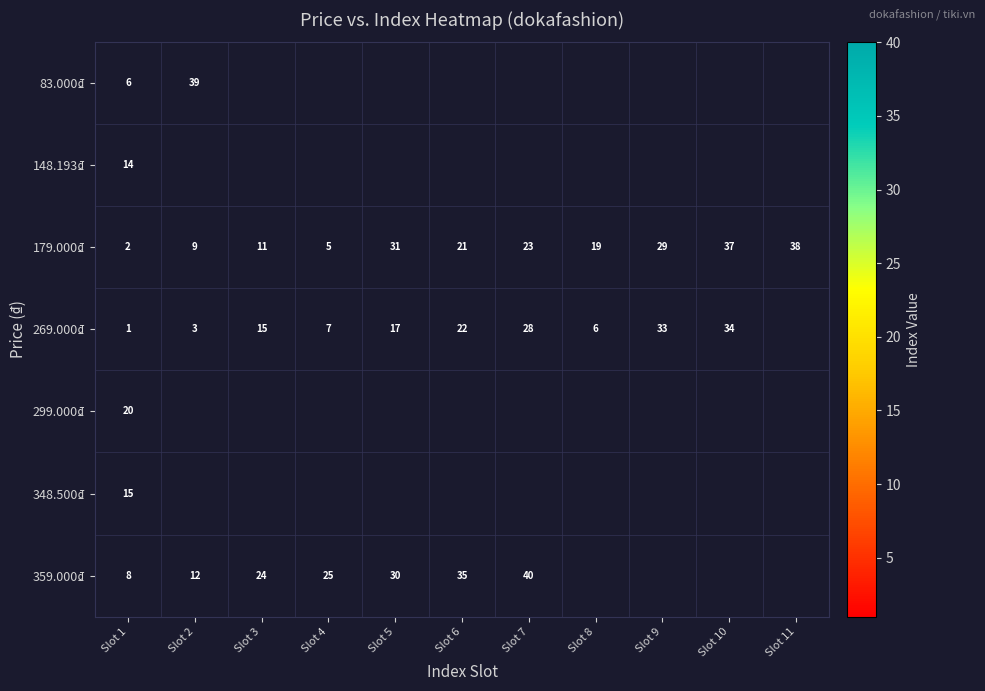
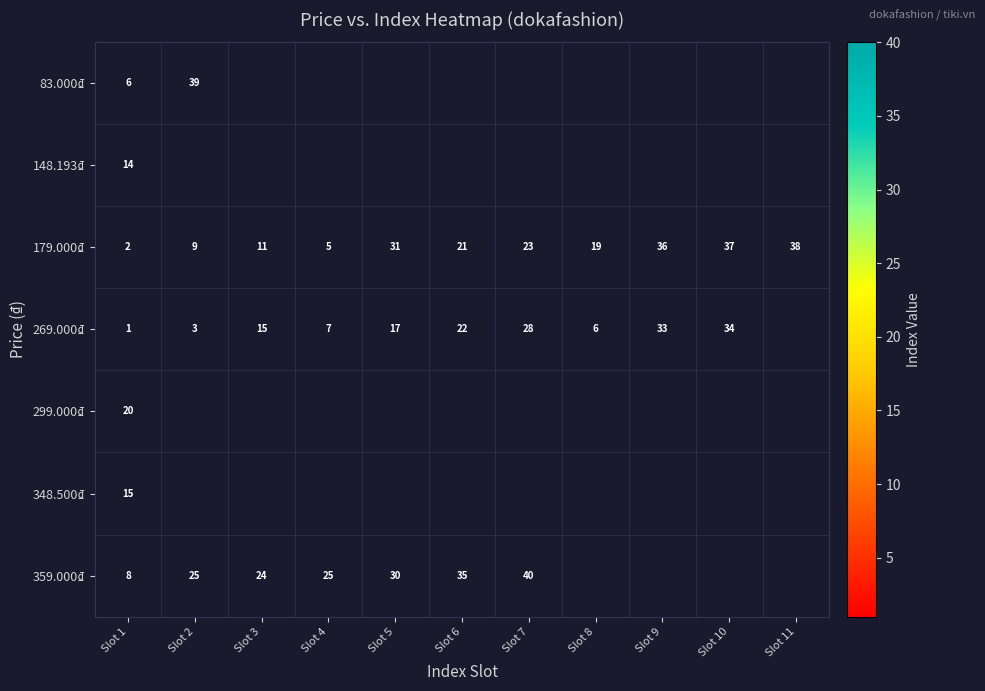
179.000₫, Slot 9: 29 -> 36
359.000₫, Slot 2: 12 -> 25
